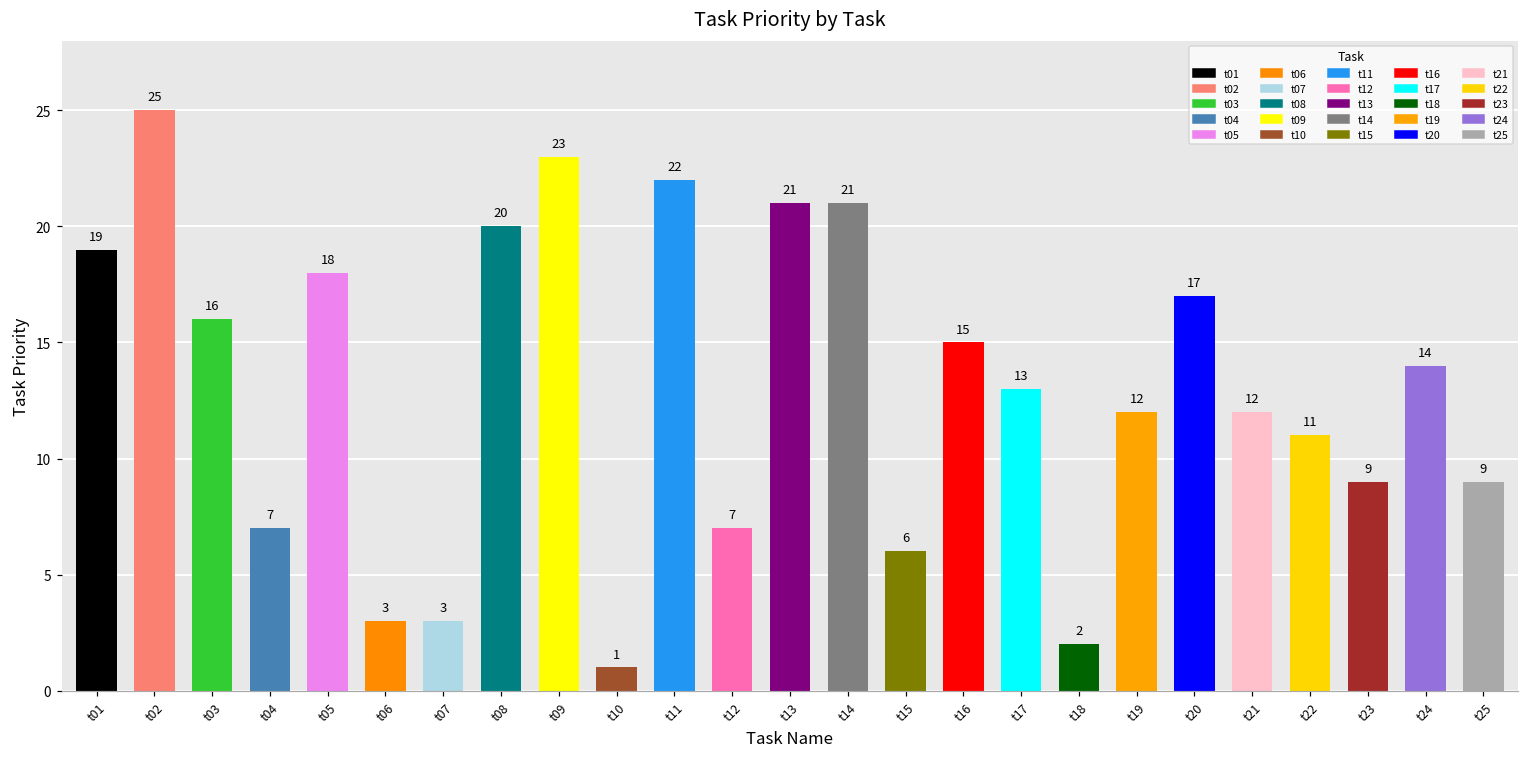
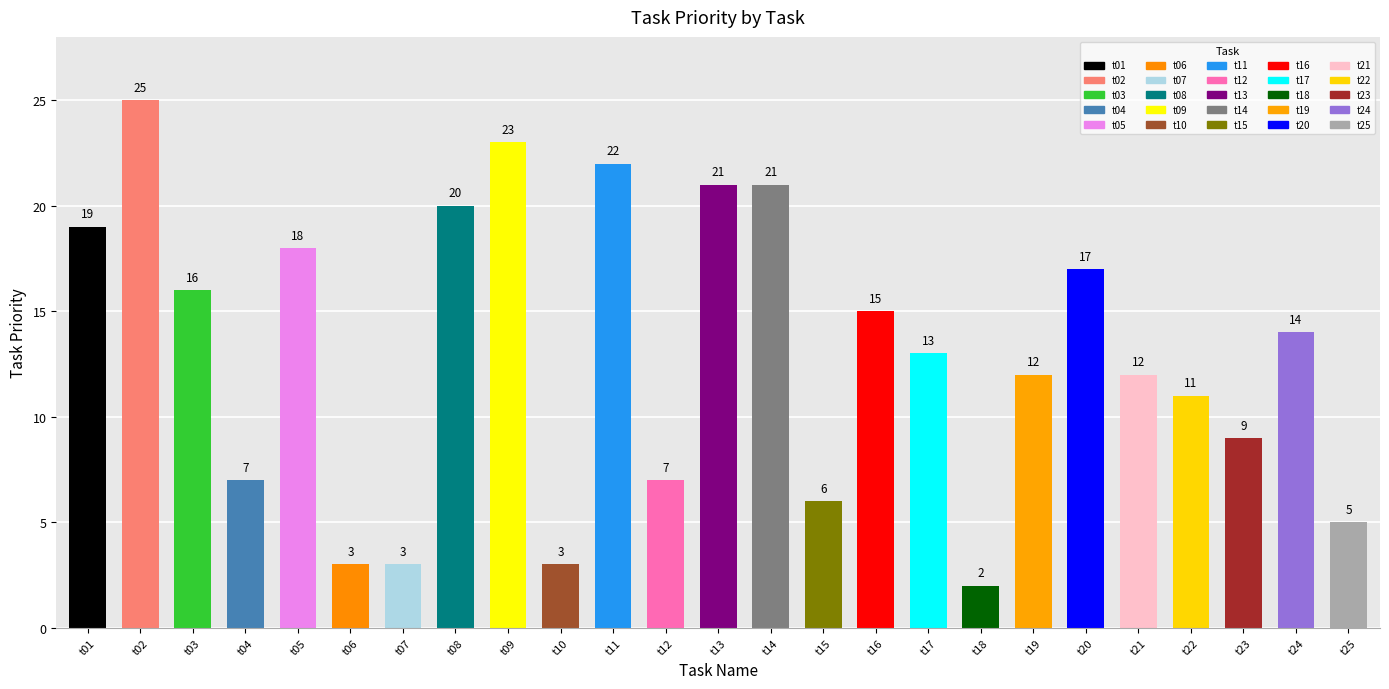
t10: 1 -> 3
t25: 9 -> 5
